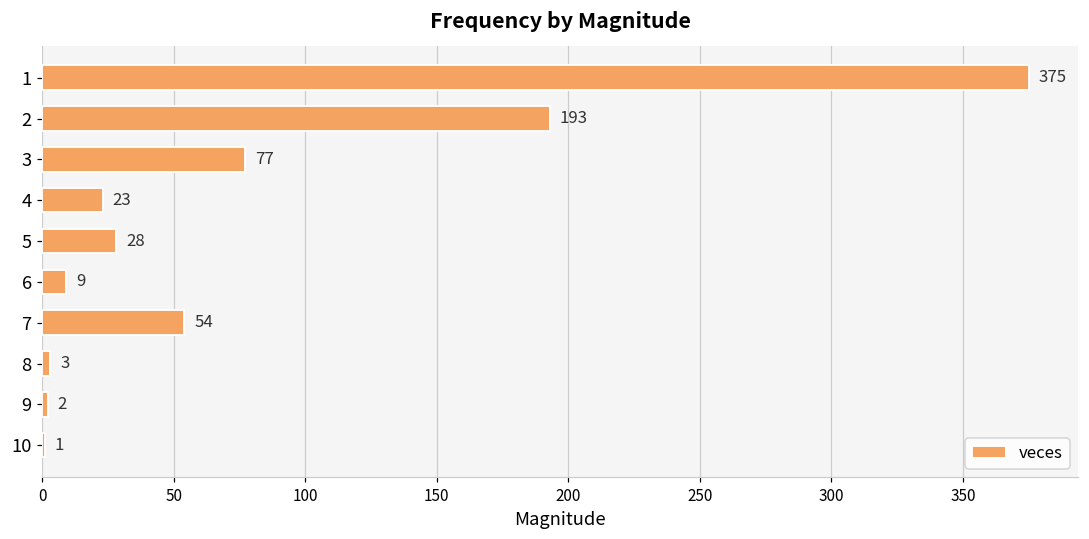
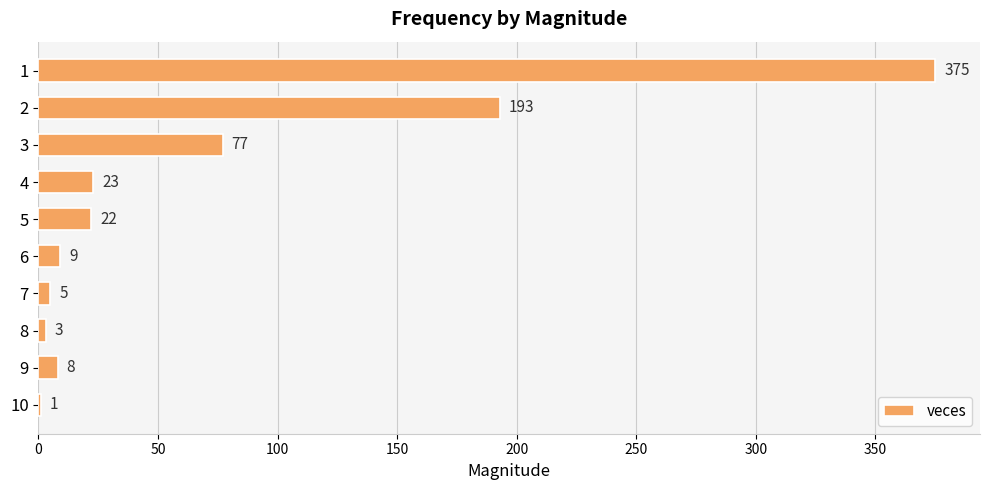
5: 28 -> 22
7: 54 -> 5
9: 2 -> 8
